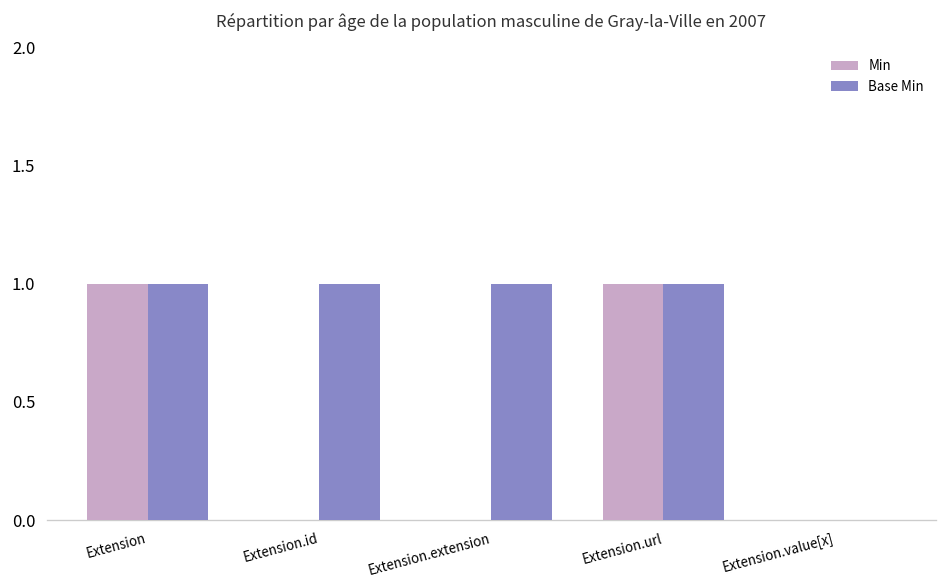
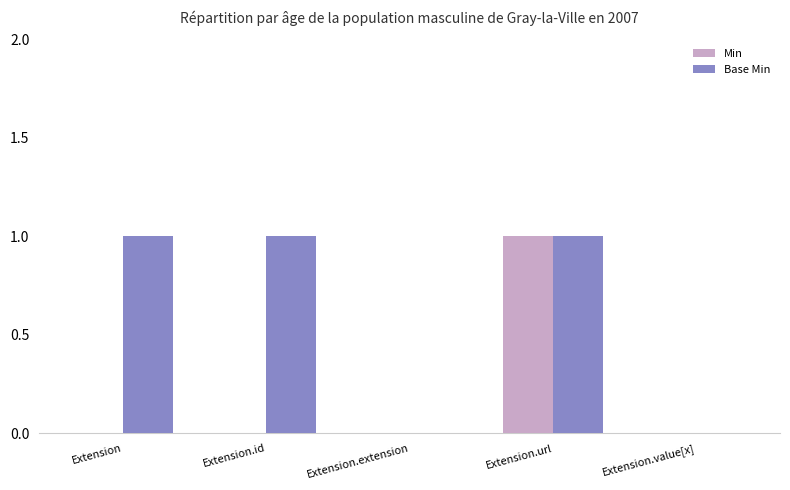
Min, Extension: 1 -> 0
Base Min, Extension.extension: 1 -> 0
